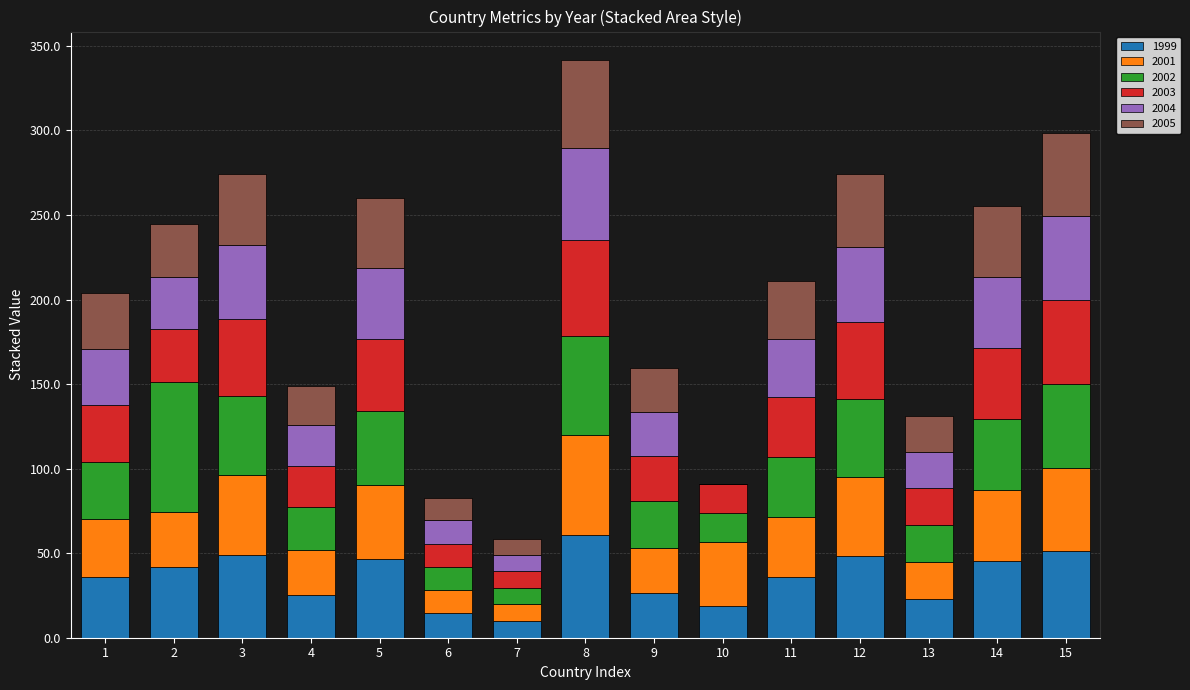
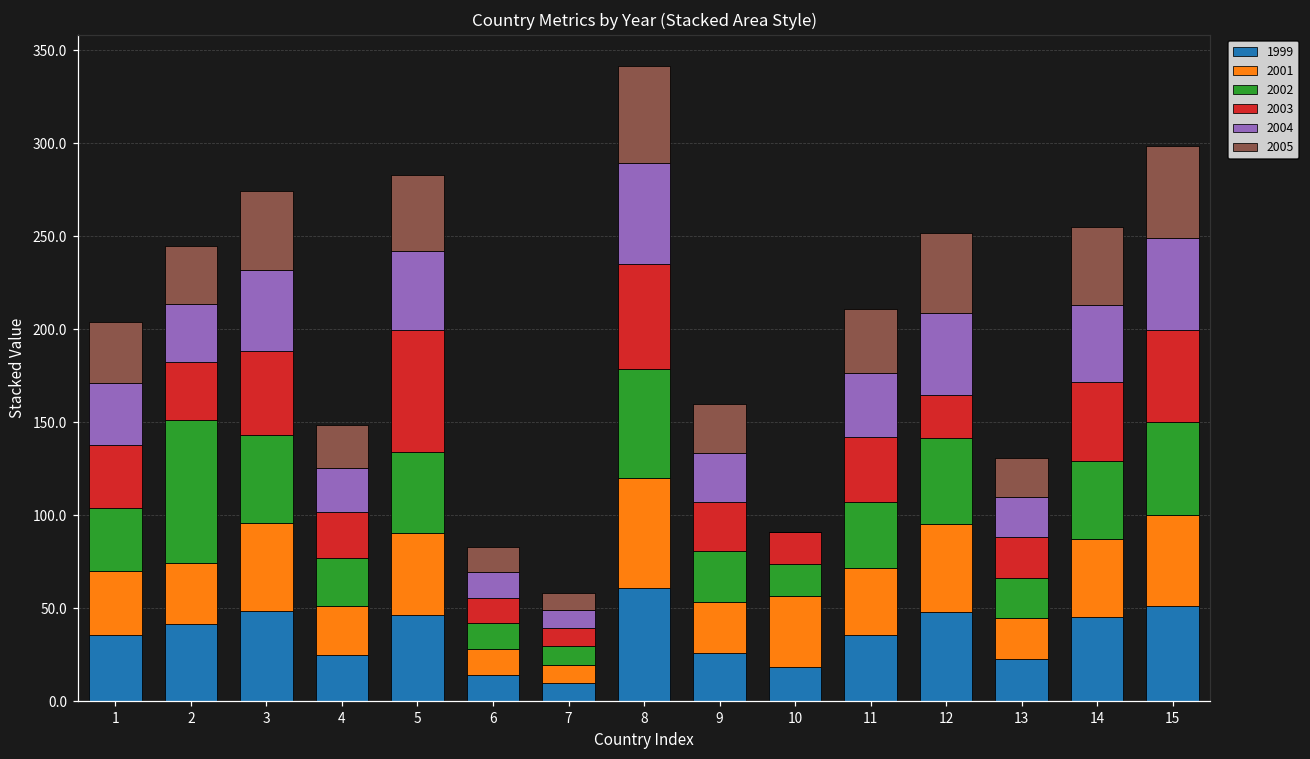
2003, 5: 43 -> 66
2003, 12: 45 -> 23
